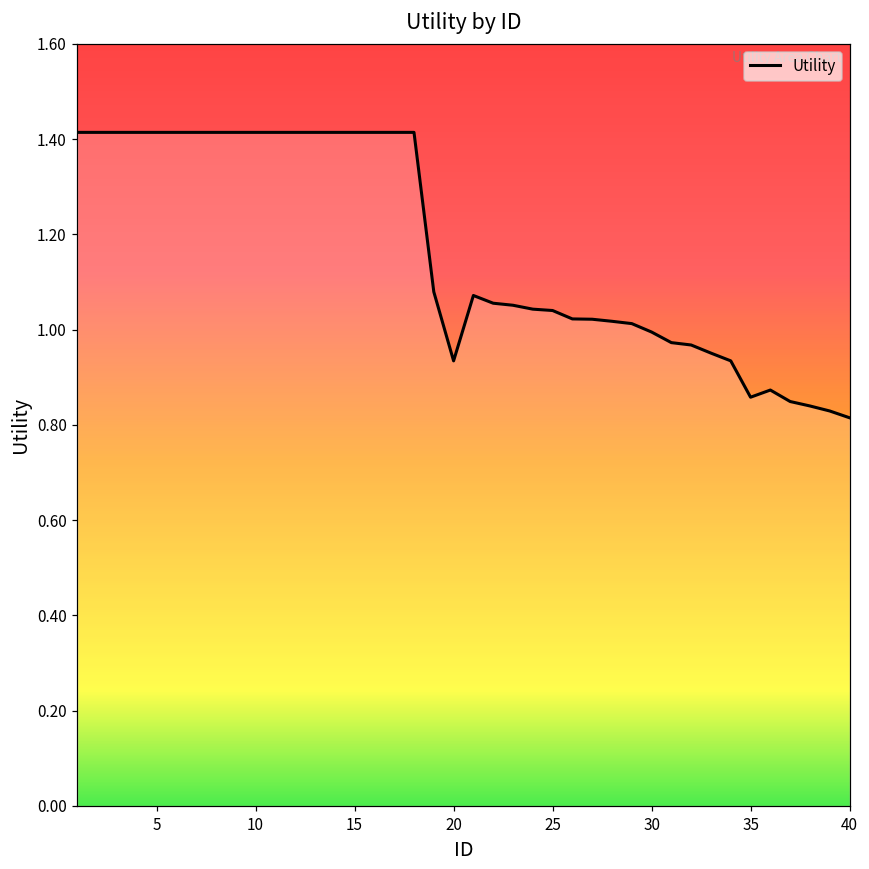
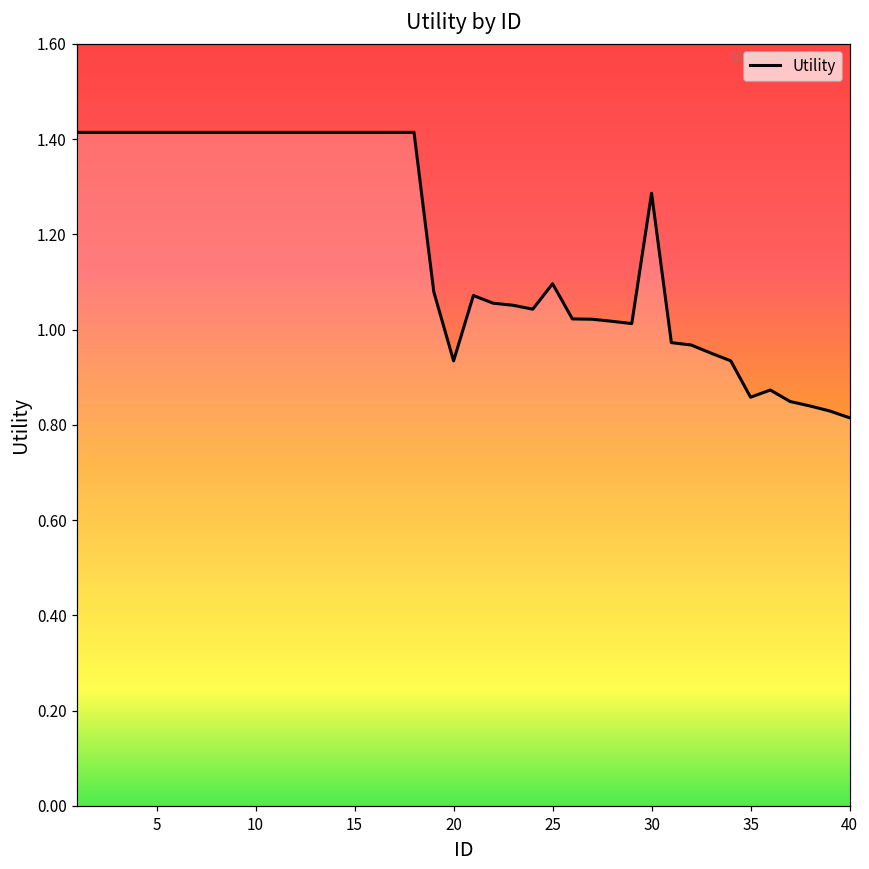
25: 1.04 -> 1.10
30: 1.00 -> 1.29
